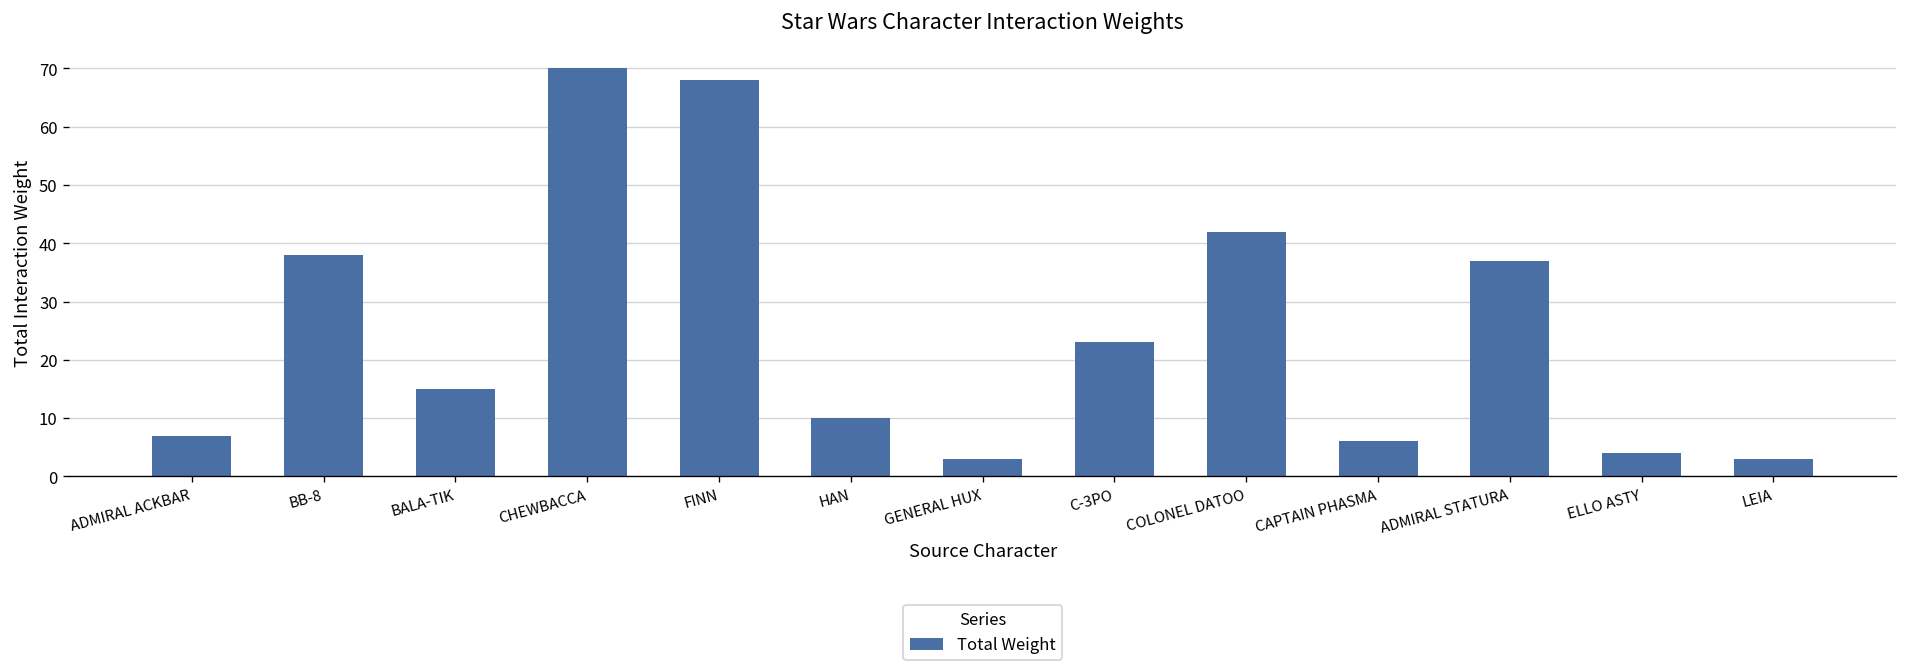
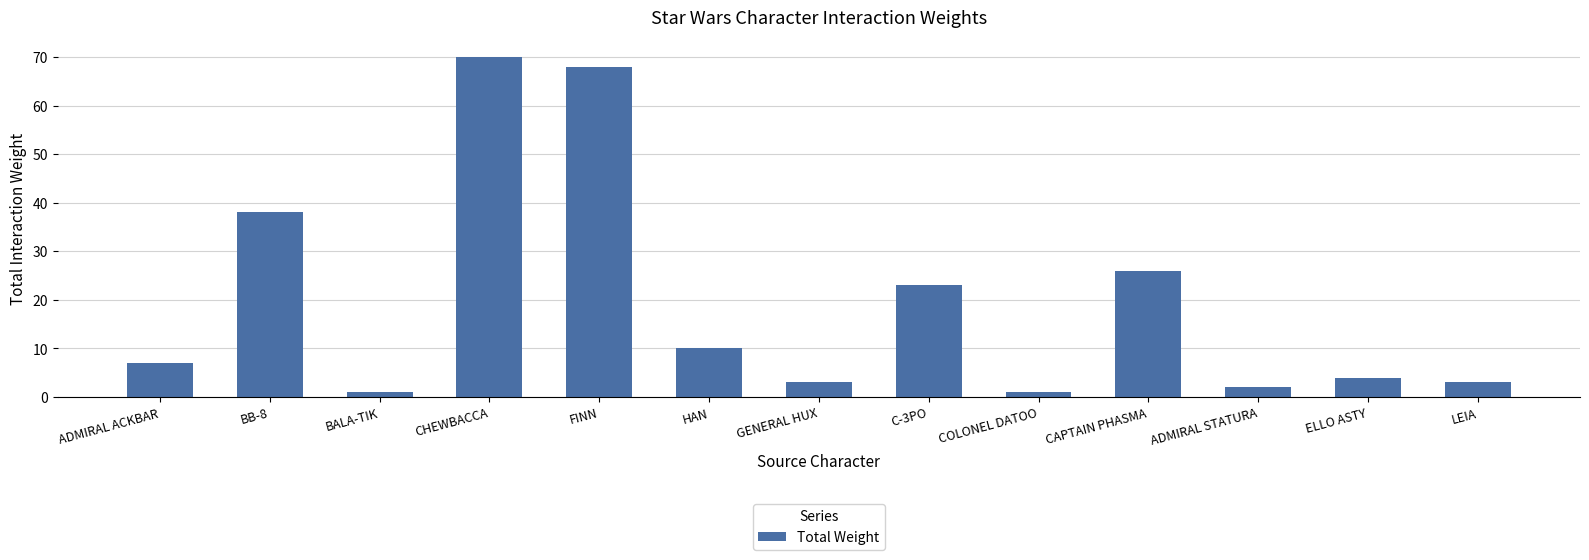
BALA-TIK: 15 -> 1
COLONEL DATOO: 42 -> 1
CAPTAIN PHASMA: 6 -> 26
ADMIRAL STATURA: 37 -> 2
